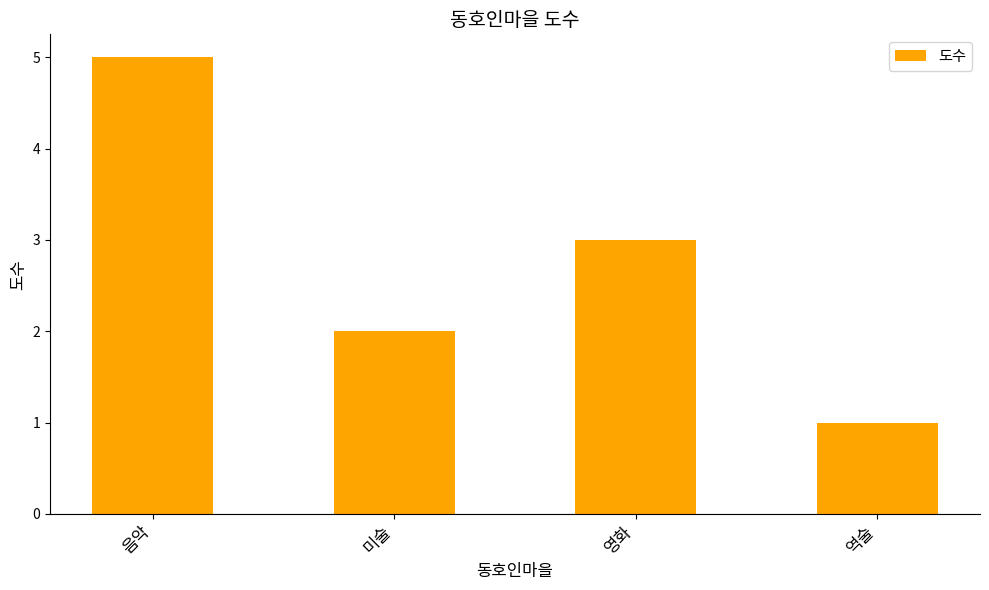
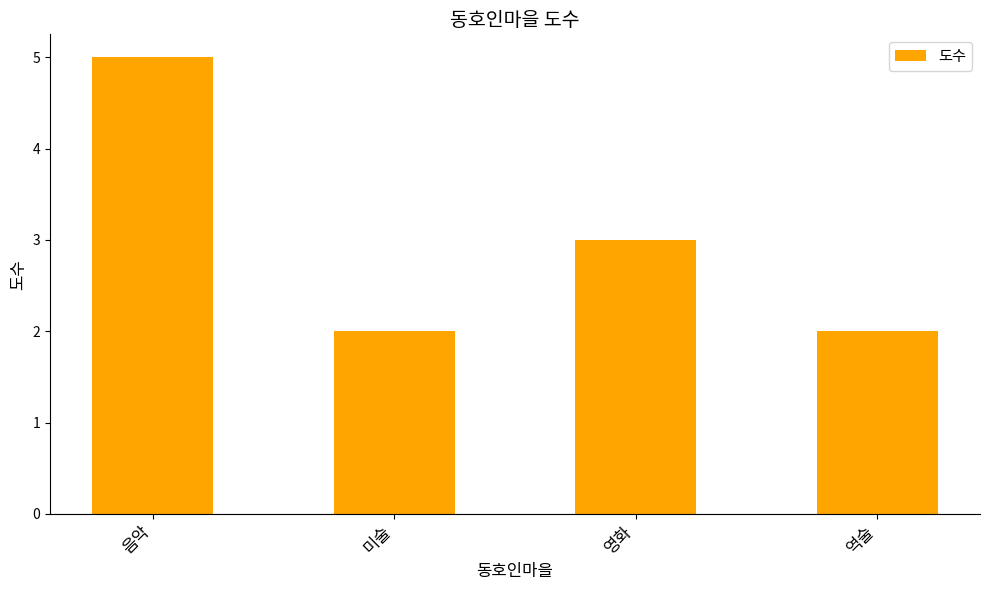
역술: 1 -> 2
